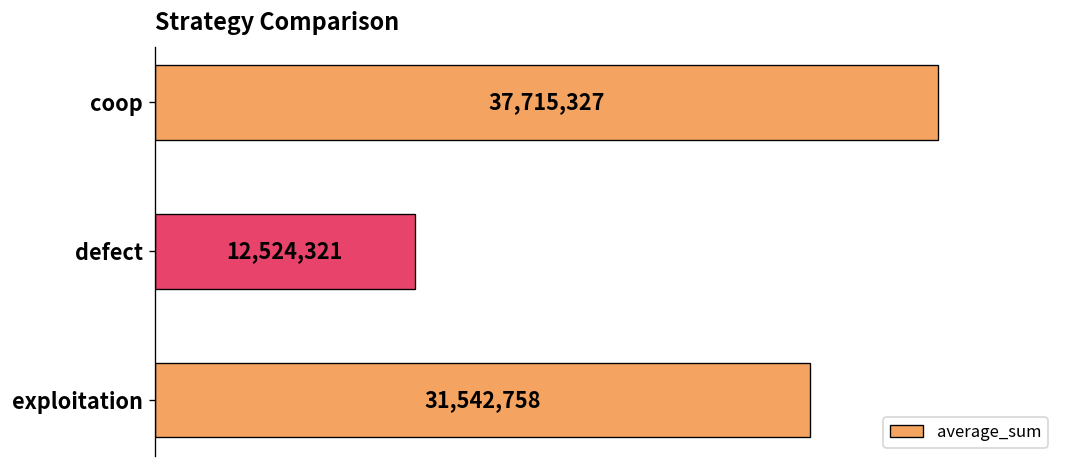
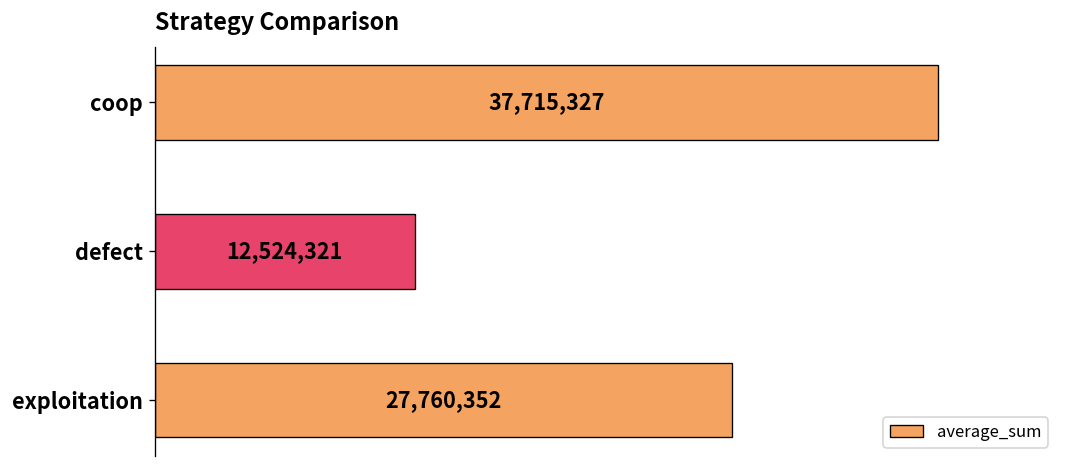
exploitation: 31,542,758 -> 27,760,352
